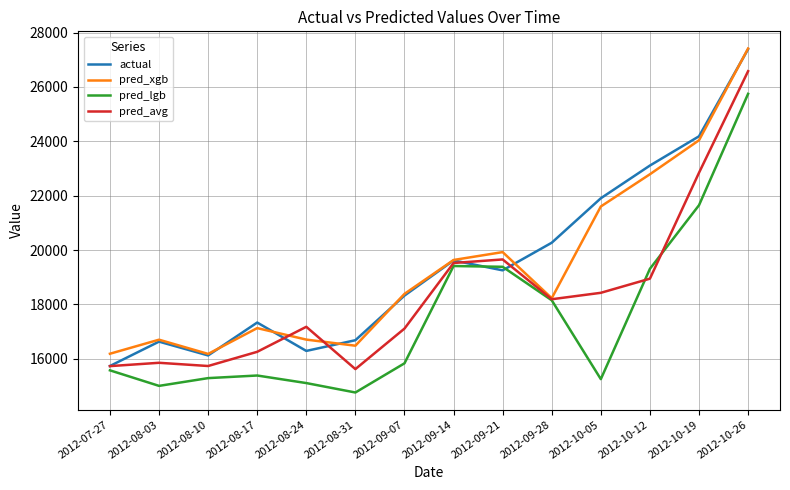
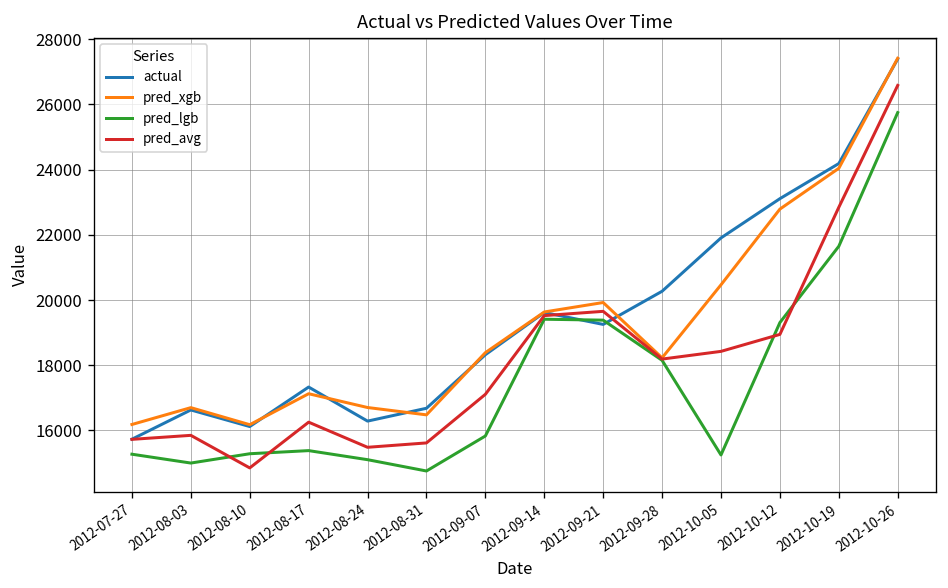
pred_lgb, 2012-07-27: 15600 -> 15300
pred_avg, 2012-08-10: 15700 -> 14900
pred_avg, 2012-08-24: 17200 -> 15500
pred_xgb, 2012-10-05: 21600 -> 20500
